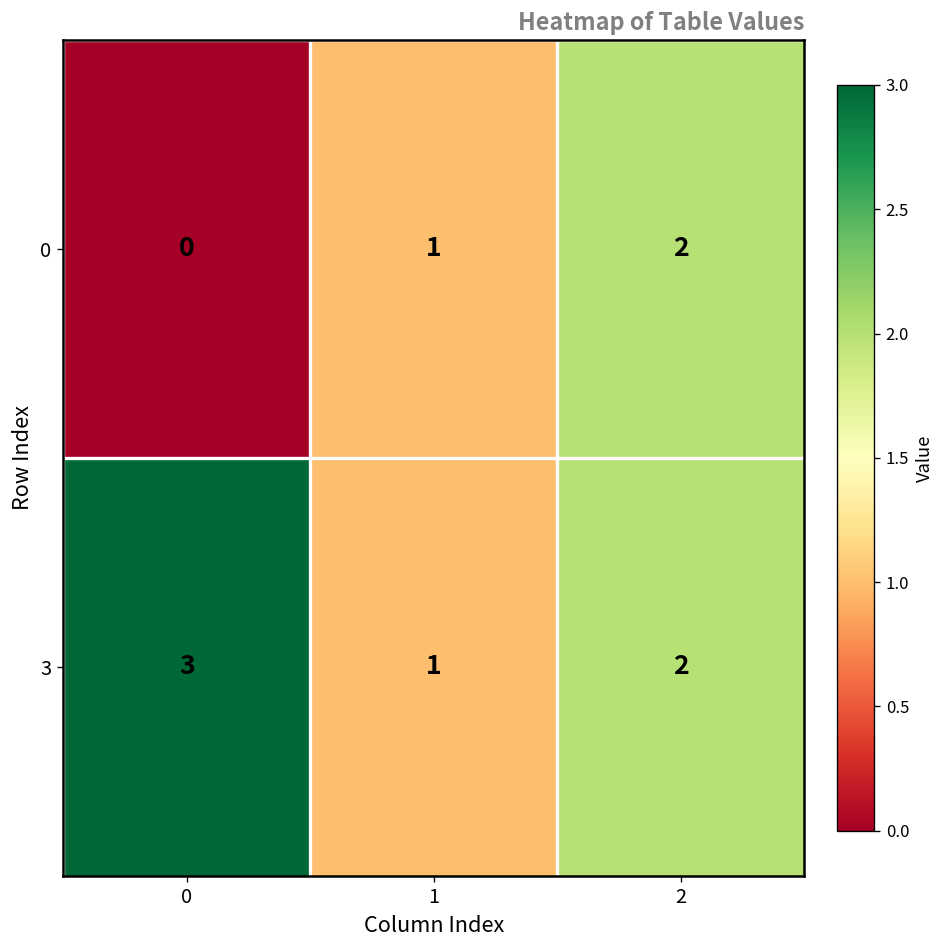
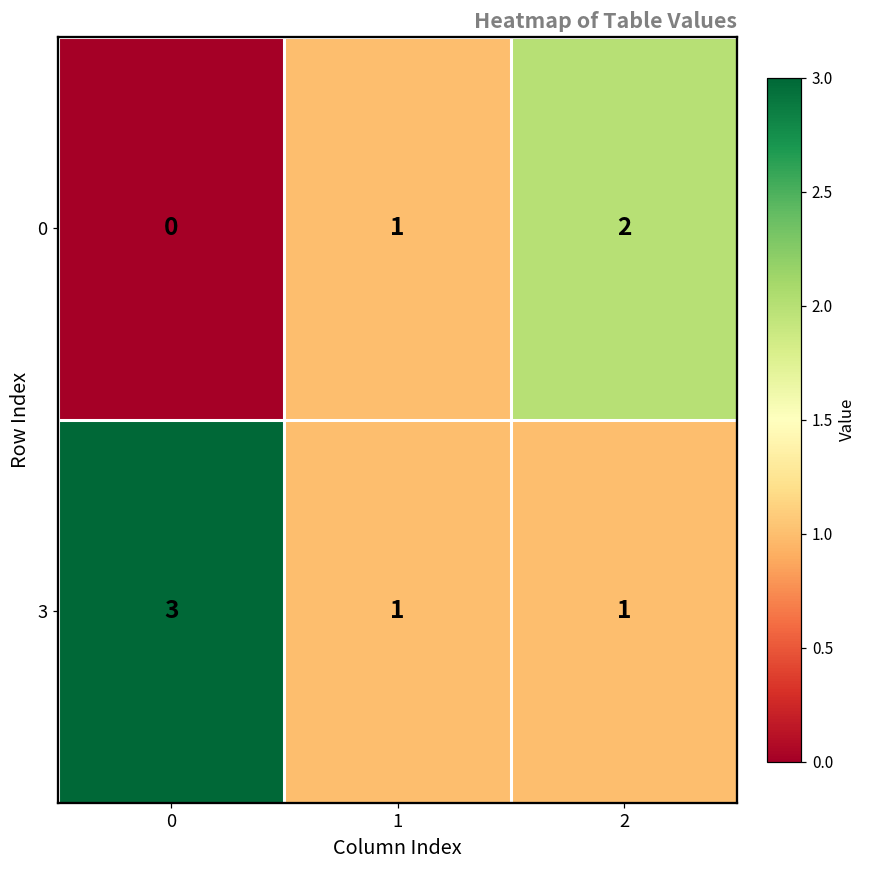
3, 2: 2 -> 1
